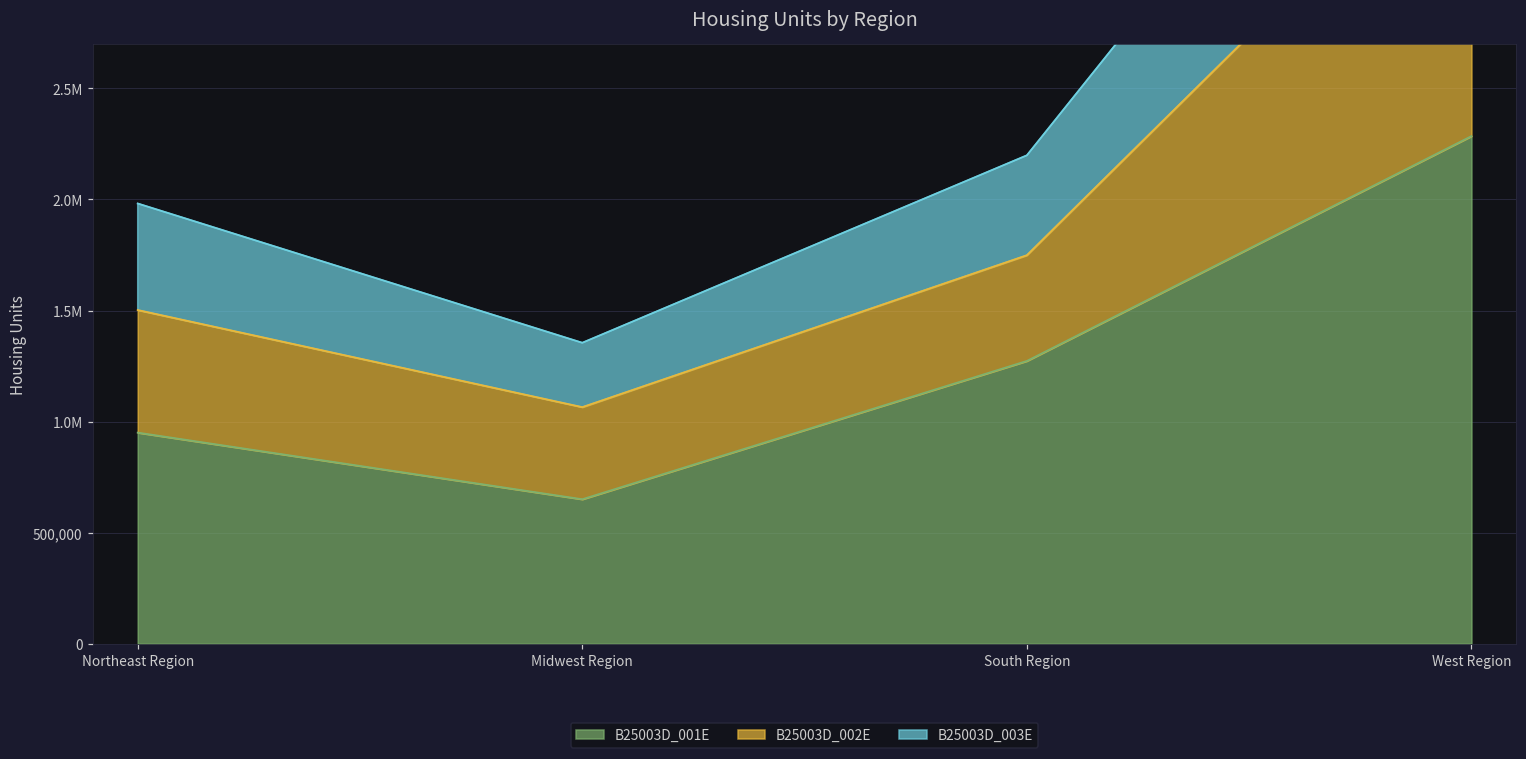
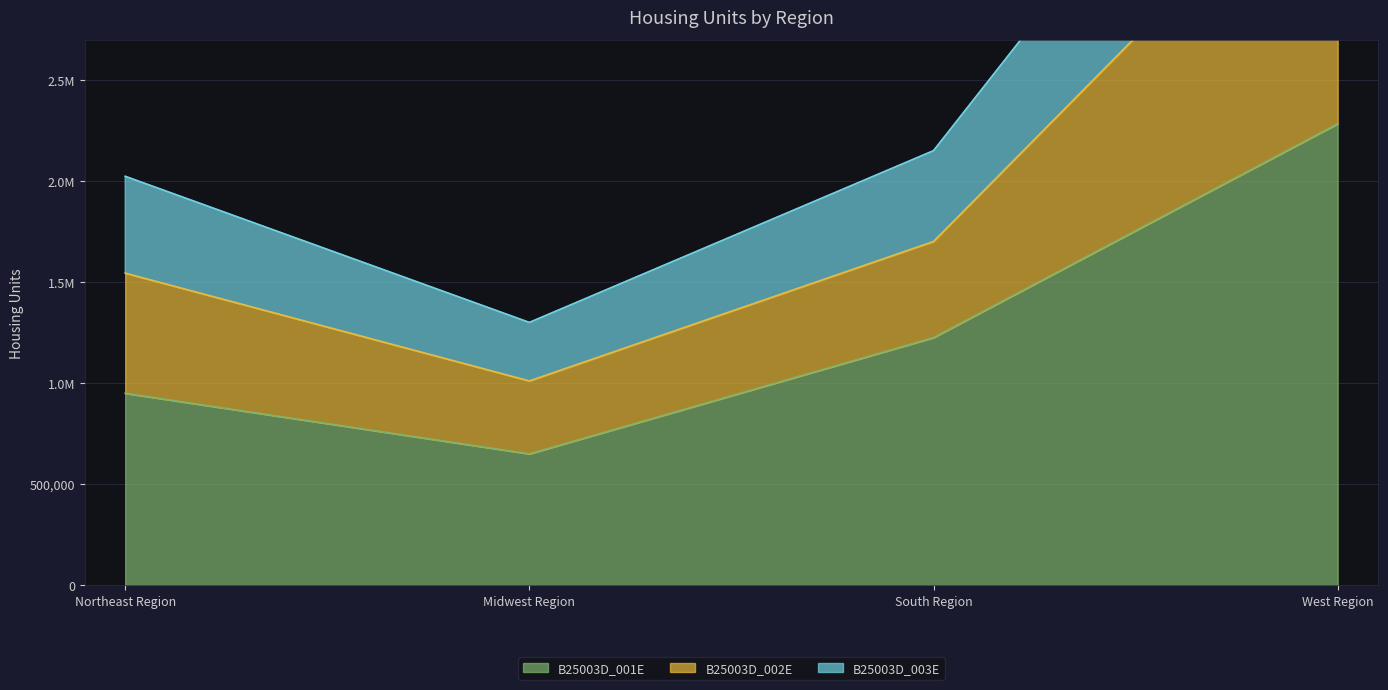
B25003D_002E, Northeast Region: 550,000 -> 590,000
B25003D_002E, Midwest Region: 410,000 -> 360,000
B25003D_001E, South Region: 1,270,000 -> 1,230,000
